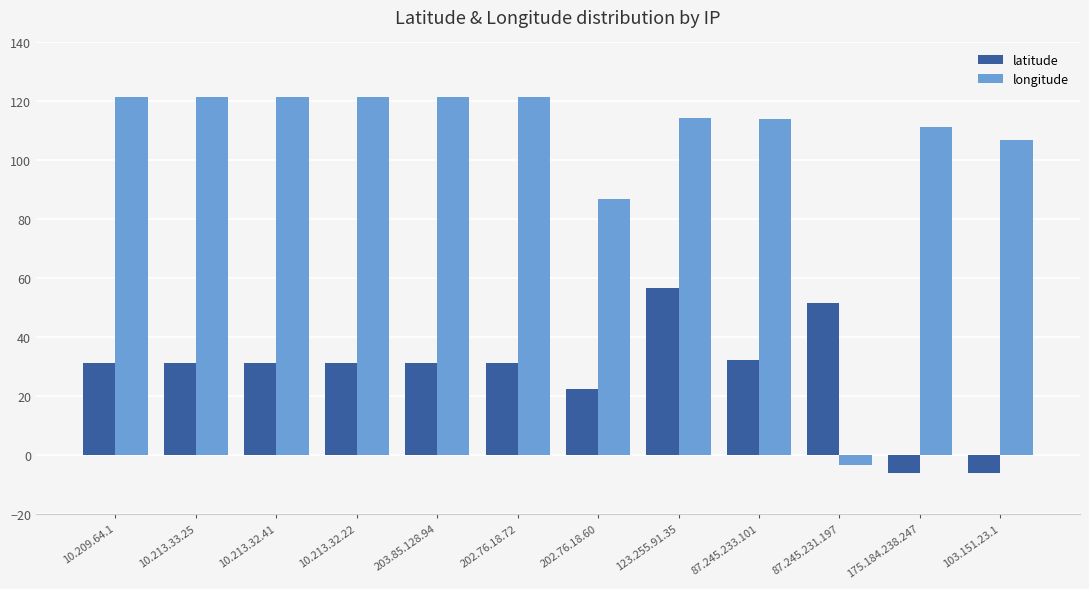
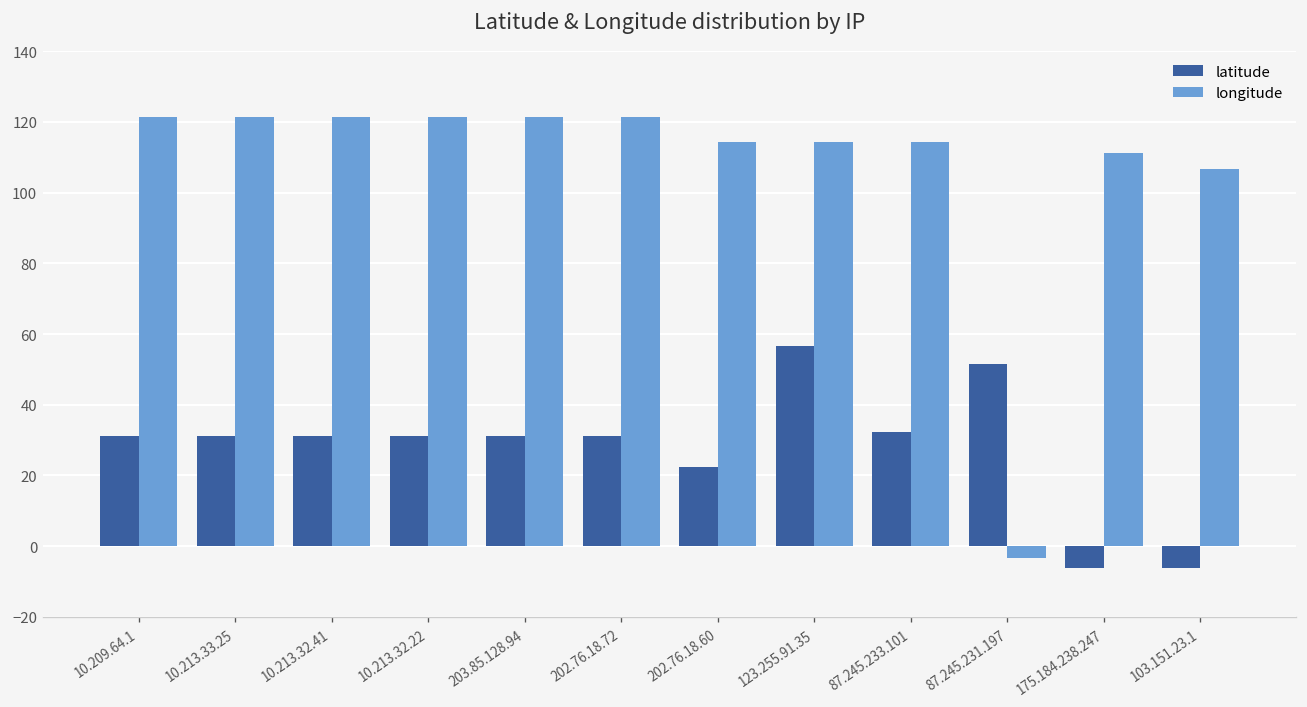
longitude, 202.76.18.60: 87 -> 114
